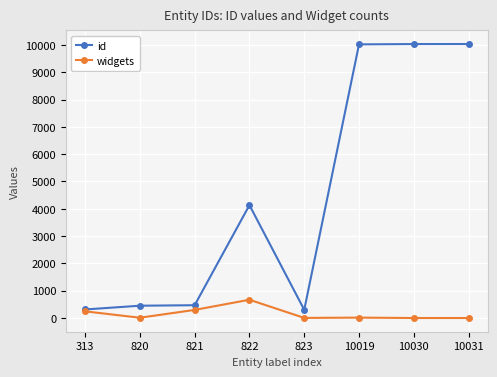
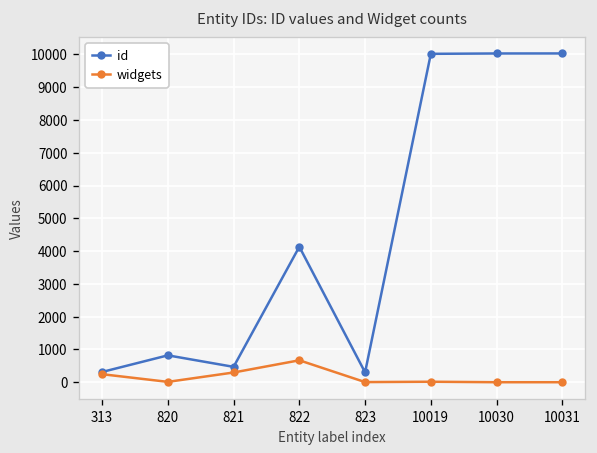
id, 820: 500 -> 800
